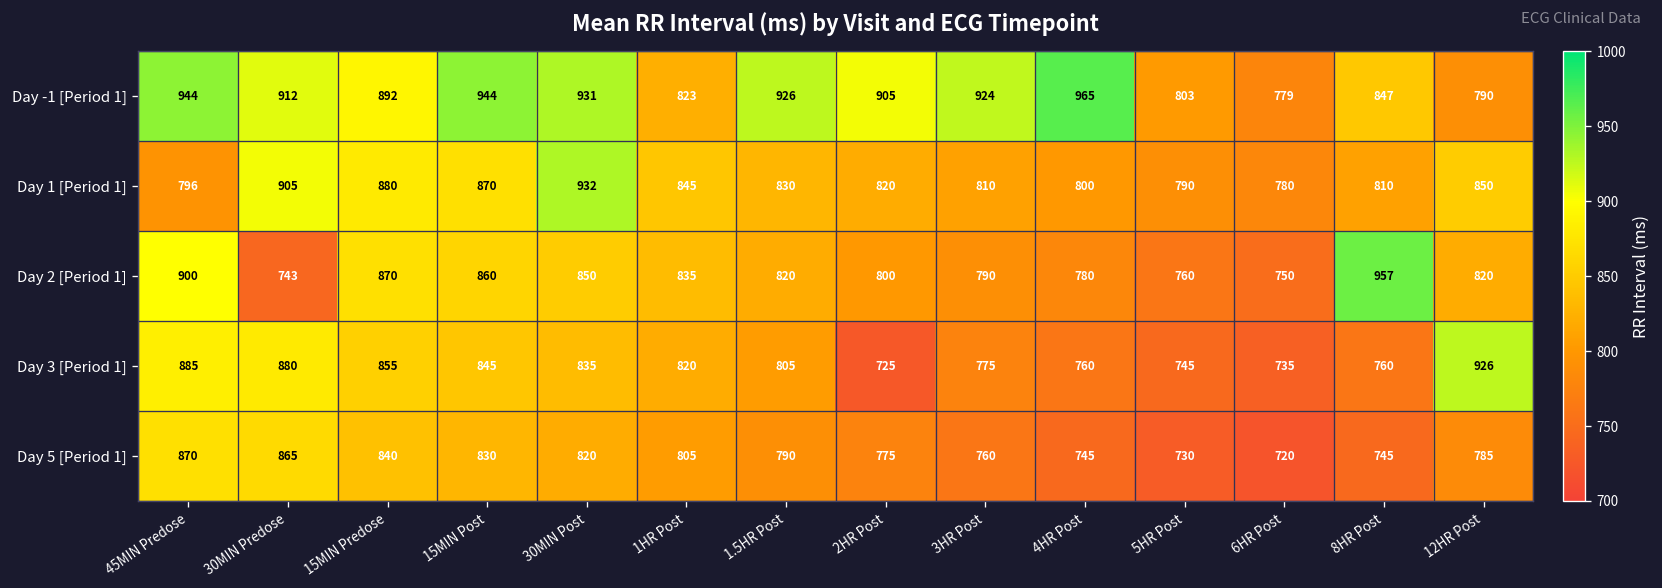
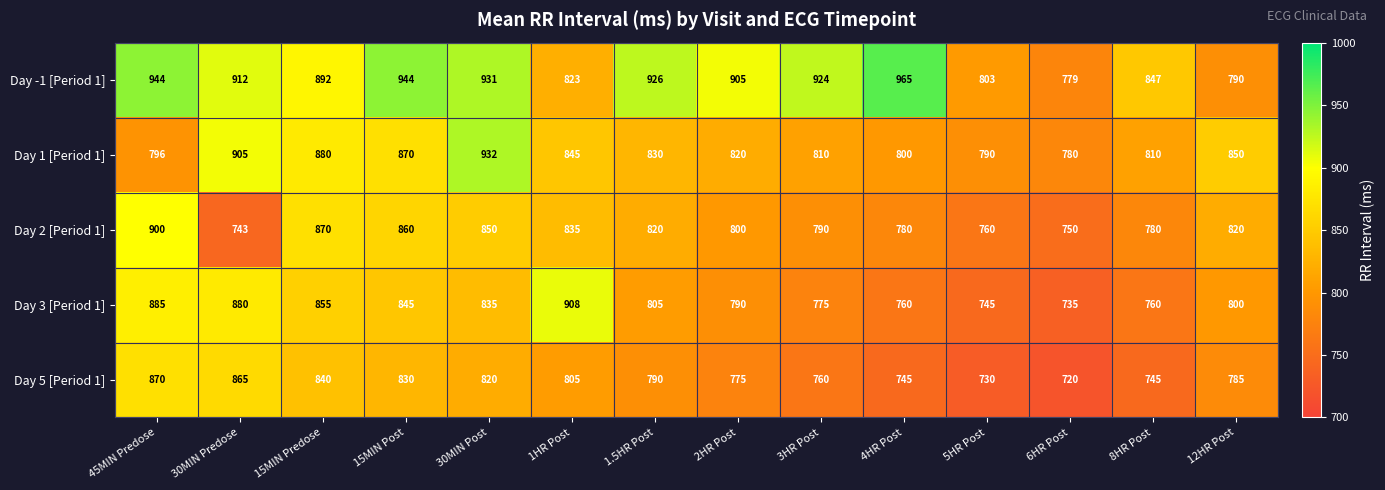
Day 2 [Period 1], 8HR Post: 957 -> 780
Day 3 [Period 1], 1HR Post: 820 -> 908
Day 3 [Period 1], 2HR Post: 725 -> 790
Day 3 [Period 1], 12HR Post: 926 -> 800
